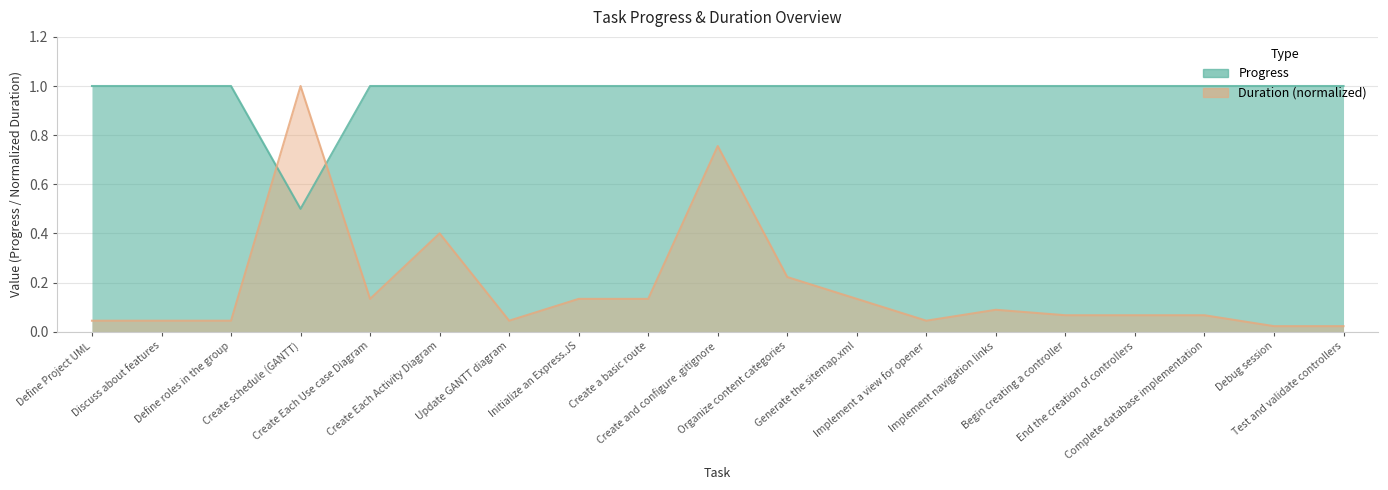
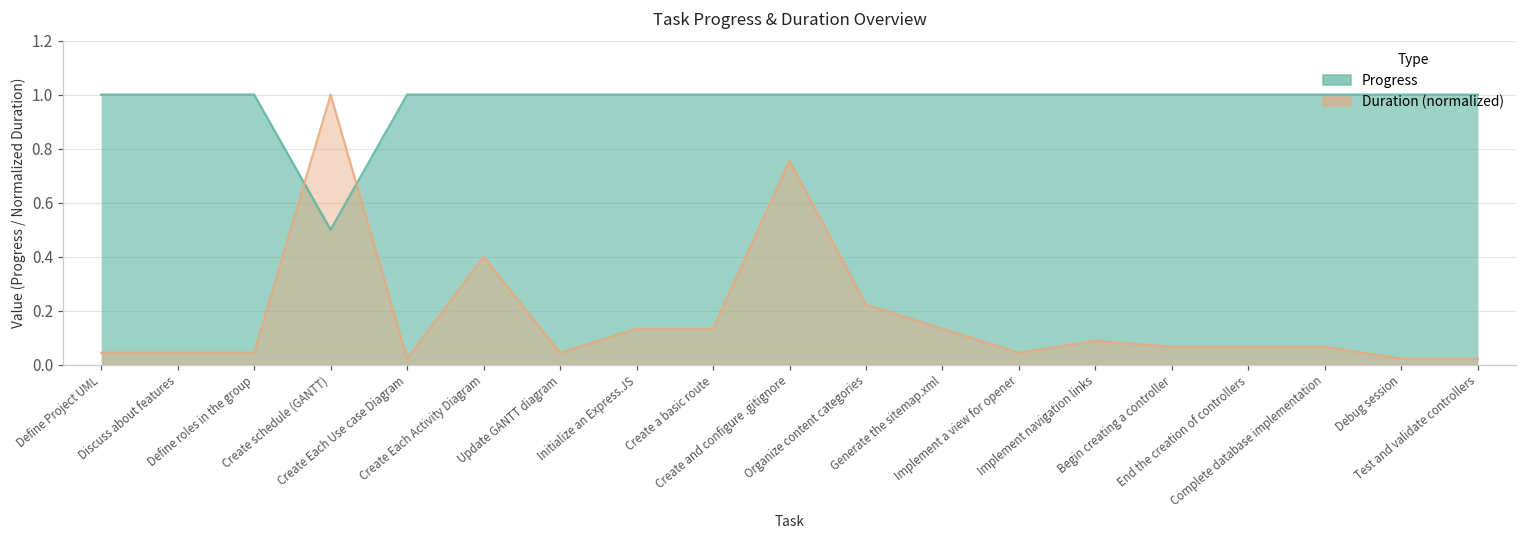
Duration (normalized), Create Each Use case Diagram: 0.13 -> 0.02
